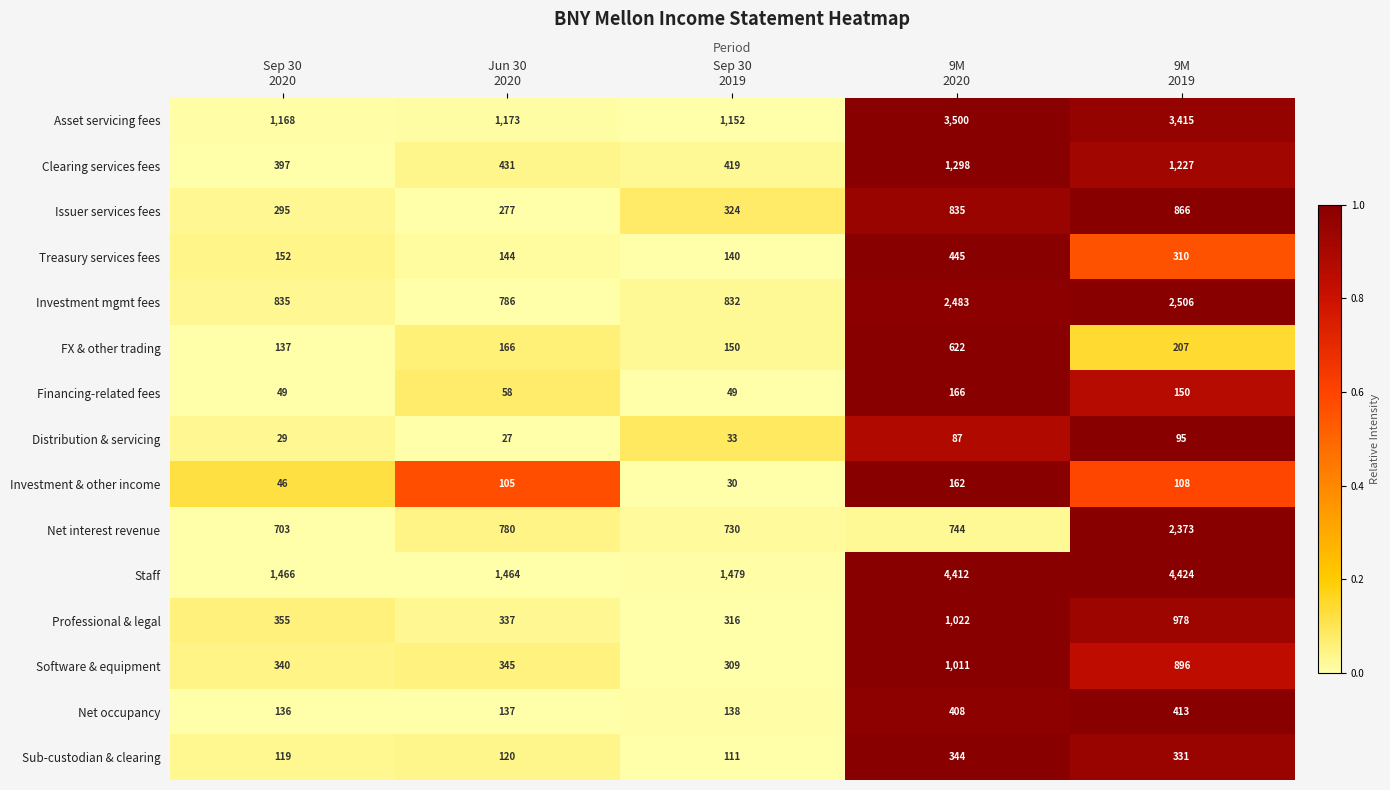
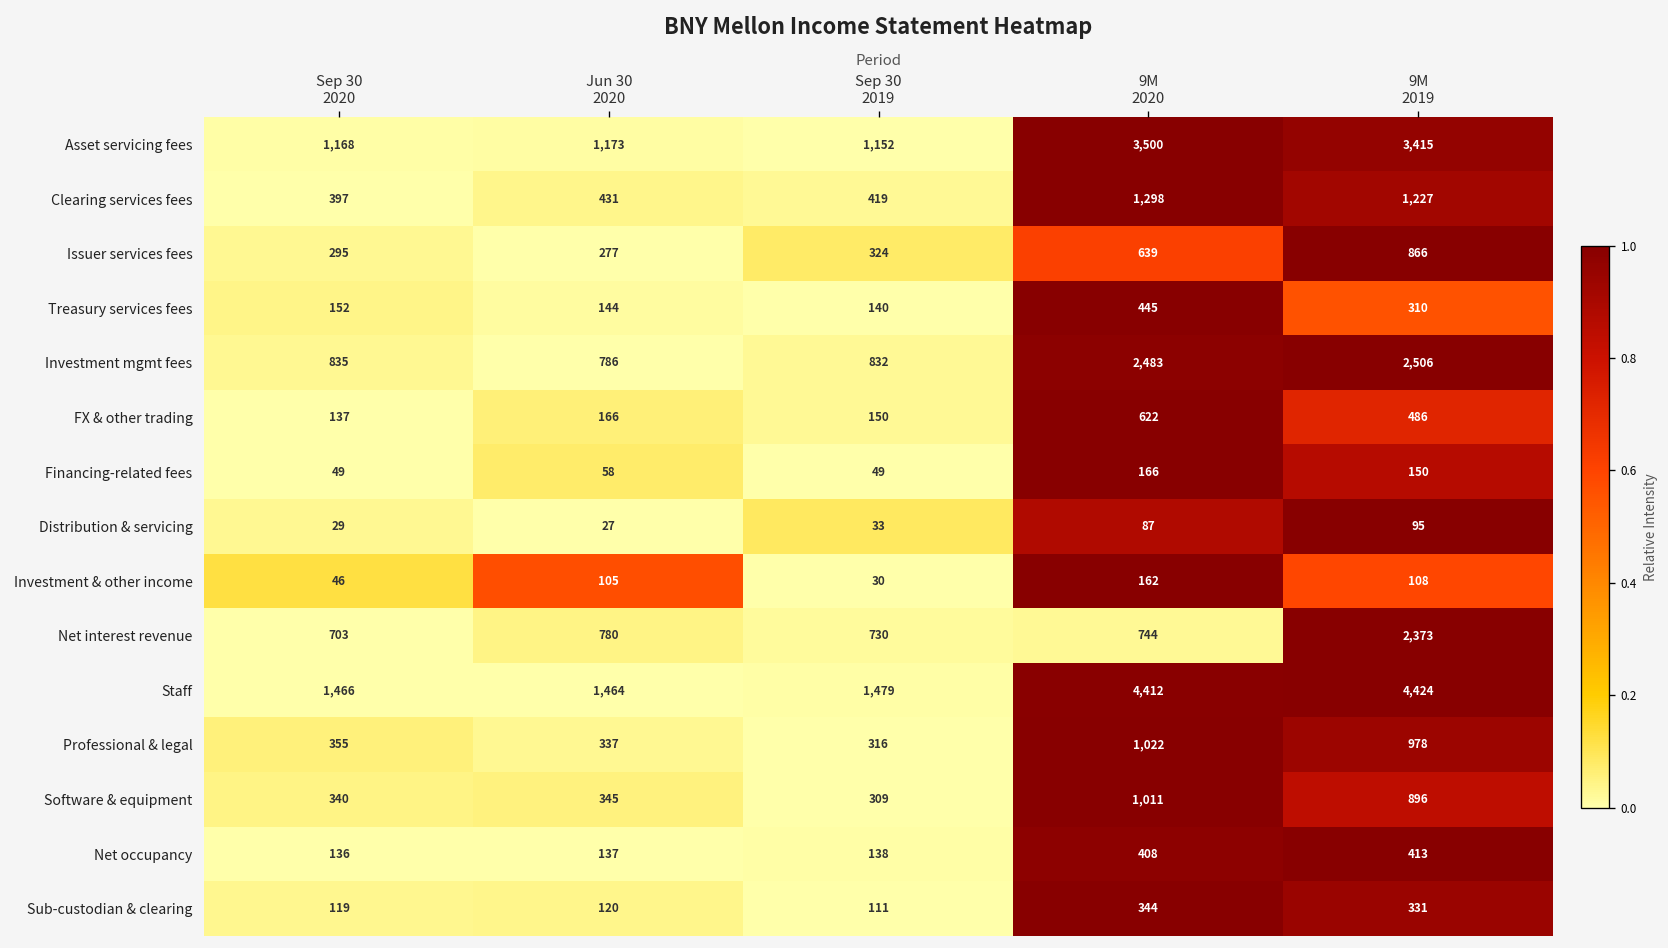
Issuer services fees, 9M 2020: 835 -> 639
FX & other trading, 9M 2019: 207 -> 486
